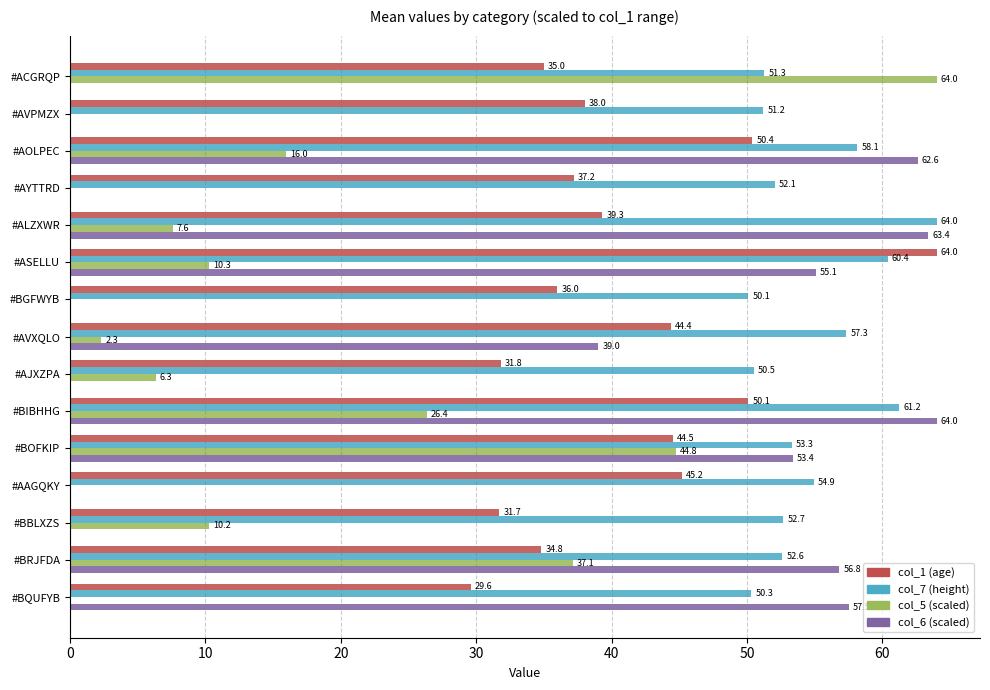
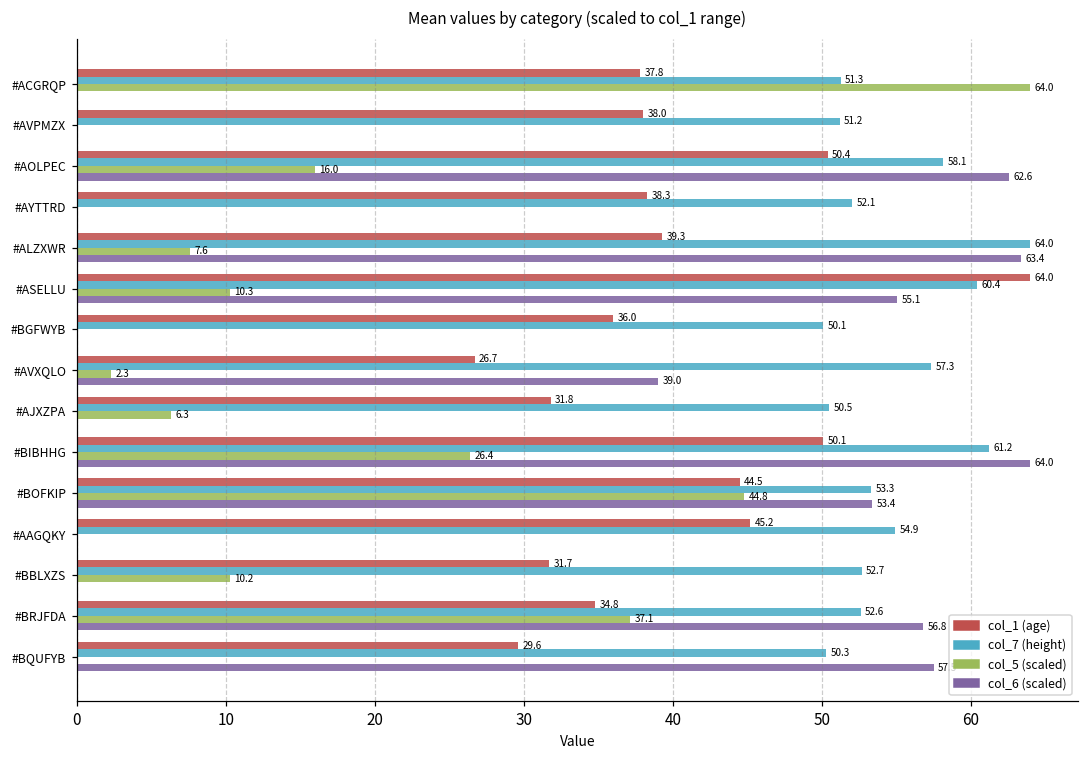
col_1 (age), #ACGRQP: 35.0 -> 37.8
col_1 (age), #AYTTRD: 37.2 -> 38.3
col_1 (age), #AVXQLO: 44.4 -> 26.7
